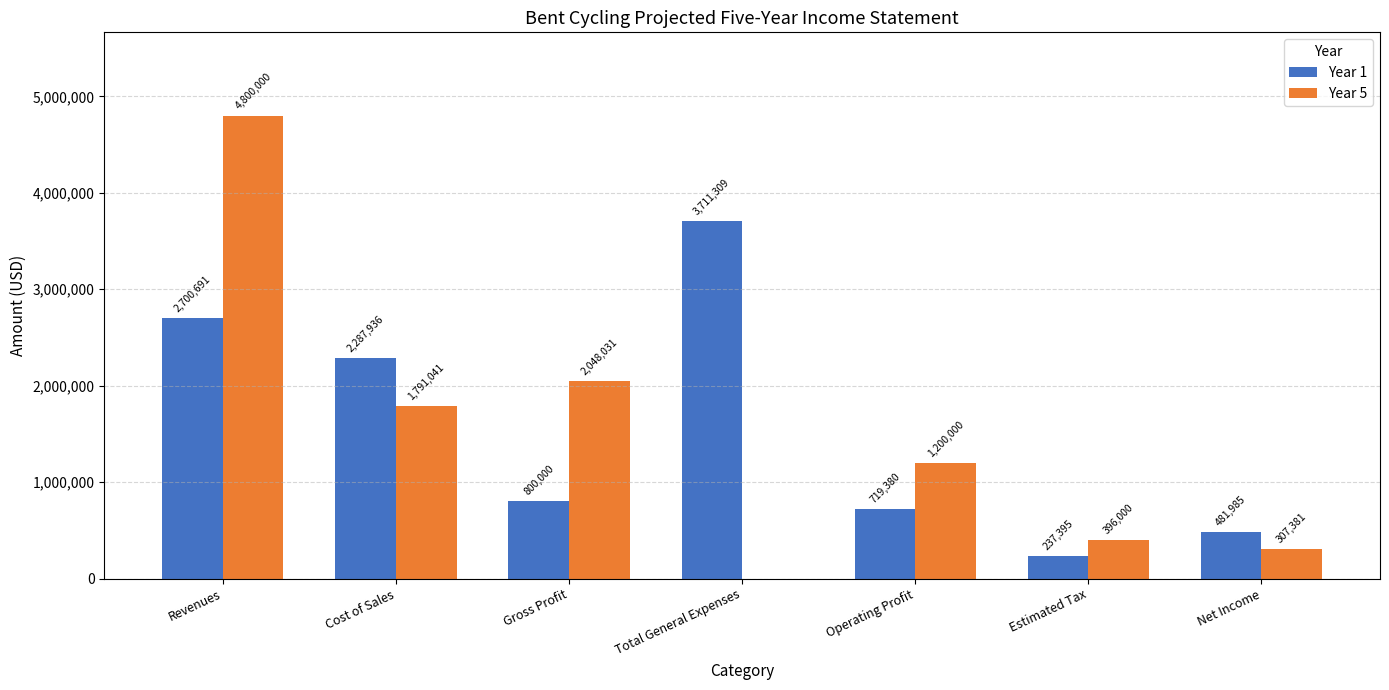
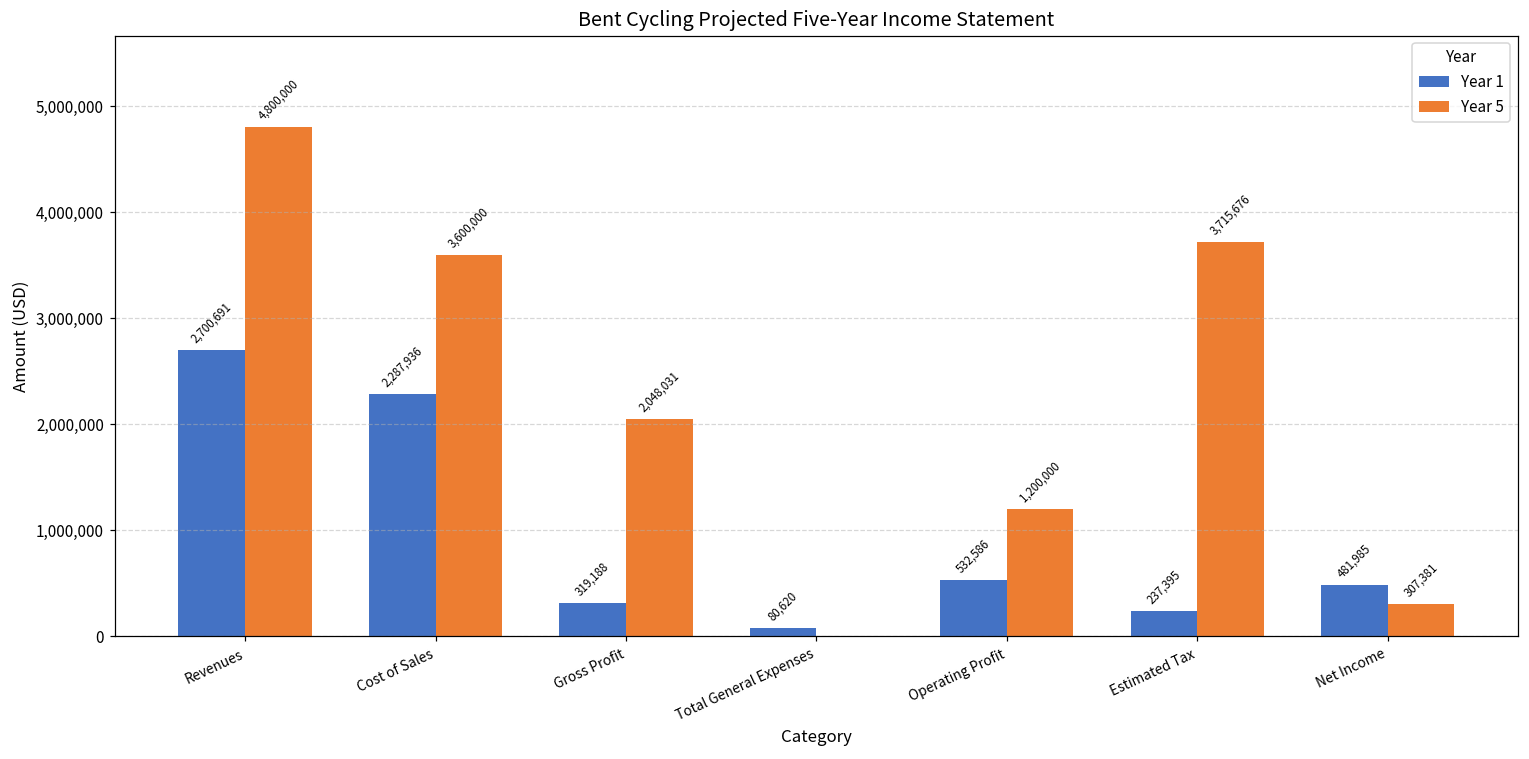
Year 5, Cost of Sales: 1,791,041 -> 3,600,000
Year 1, Gross Profit: 800,000 -> 319,188
Year 1, Total General Expenses: 3,711,309 -> 80,620
Year 1, Operating Profit: 719,380 -> 532,586
Year 5, Estimated Tax: 396,000 -> 3,715,676
